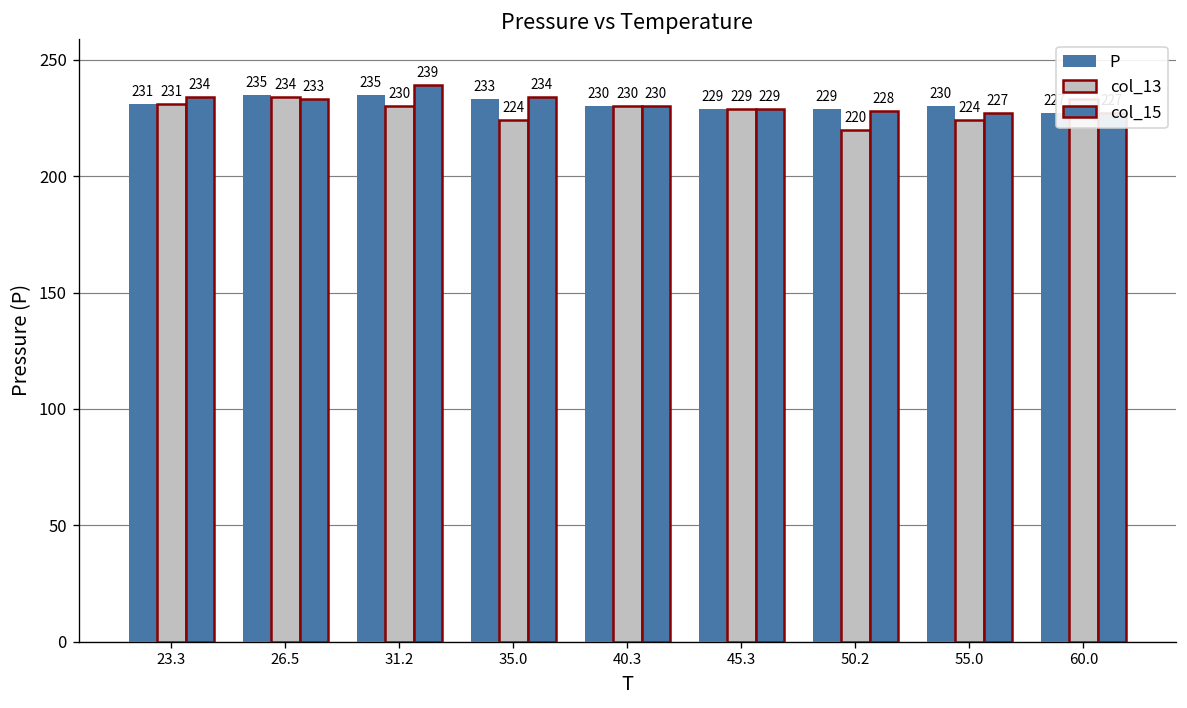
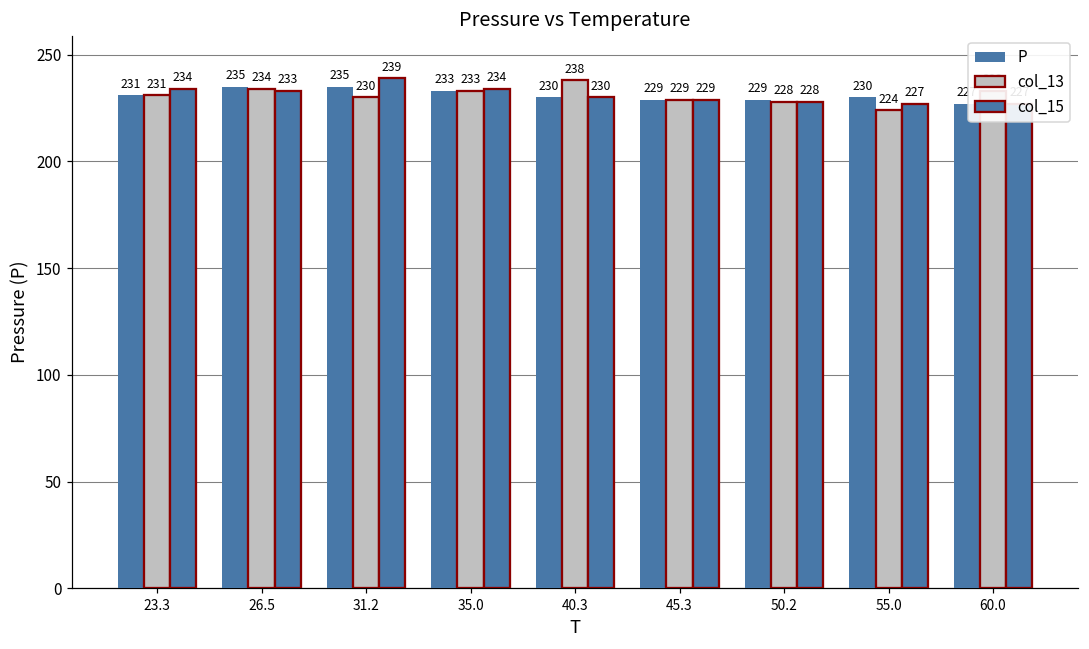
col_13, 35.0: 224 -> 233
col_13, 40.3: 230 -> 238
col_13, 50.2: 220 -> 228
